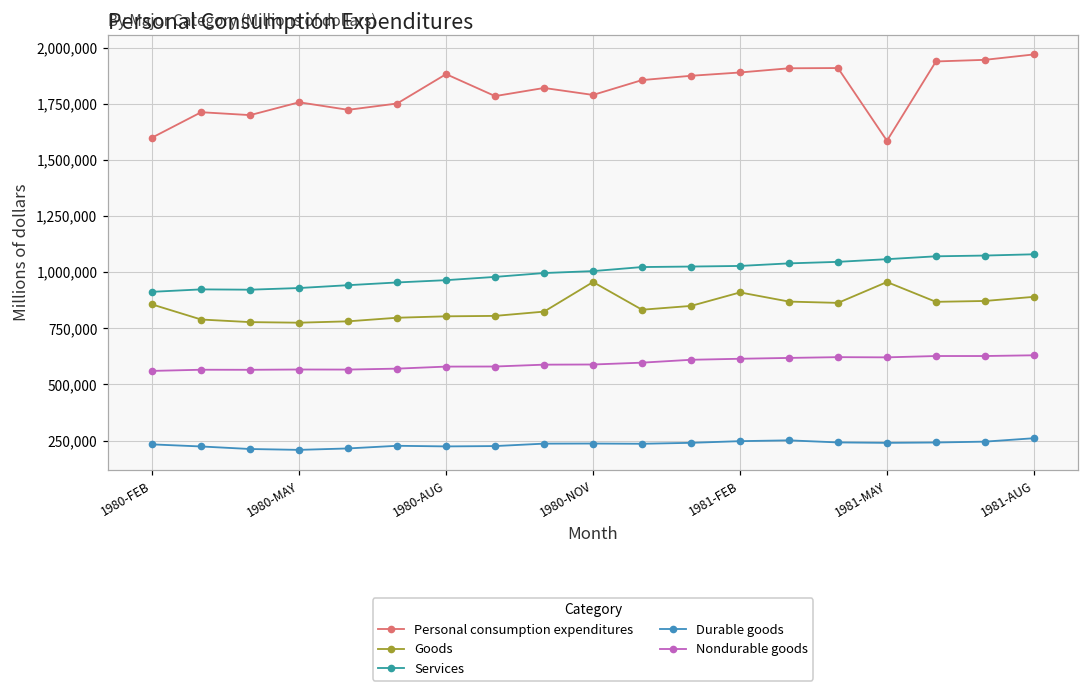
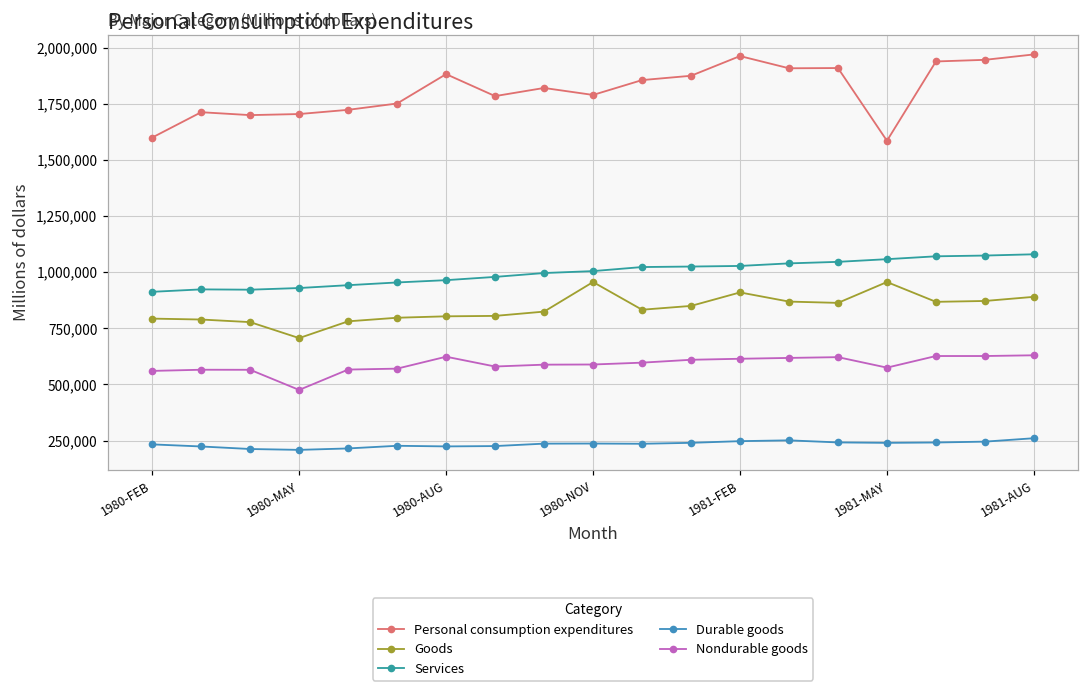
Goods, 1980-FEB: 860,000 -> 790,000
Personal consumption expenditures, 1980-MAY: 1,760,000 -> 1,700,000
Goods, 1980-MAY: 770,000 -> 710,000
Nondurable goods, 1980-MAY: 570,000 -> 480,000
Nondurable goods, 1980-AUG: 580,000 -> 620,000
Personal consumption expenditures, 1981-FEB: 1,890,000 -> 1,960,000
Nondurable goods, 1981-MAY: 620,000 -> 570,000
